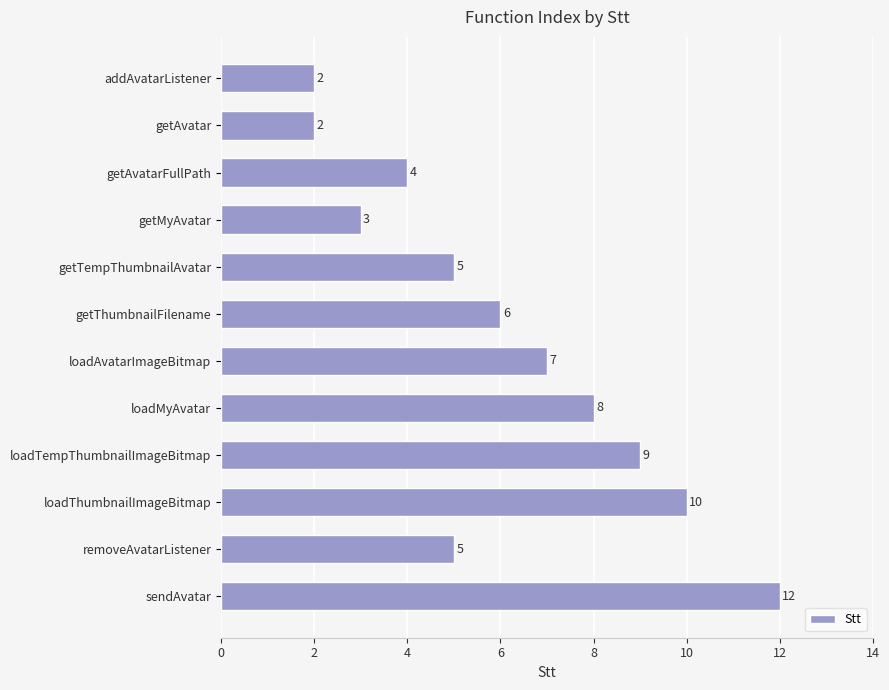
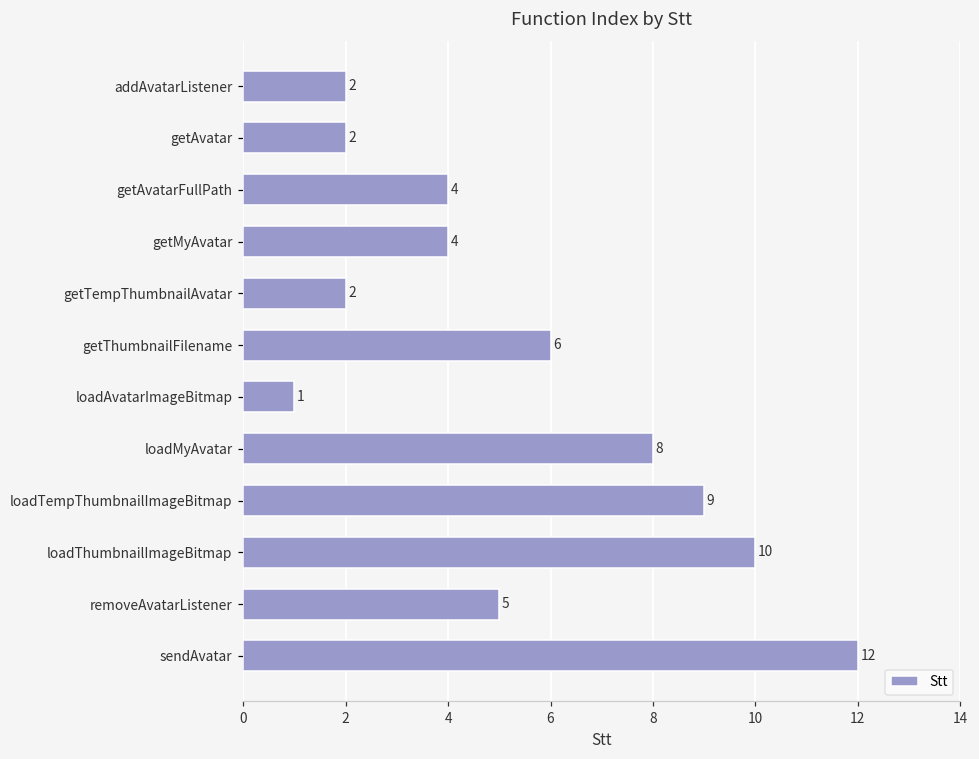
getMyAvatar: 3 -> 4
getTempThumbnailAvatar: 5 -> 2
loadAvatarImageBitmap: 7 -> 1
